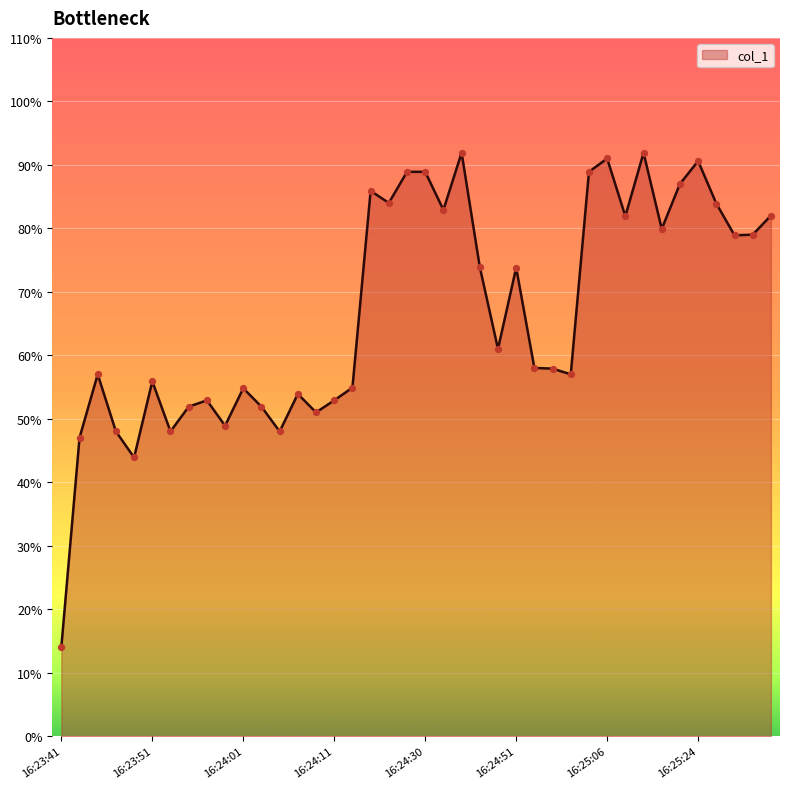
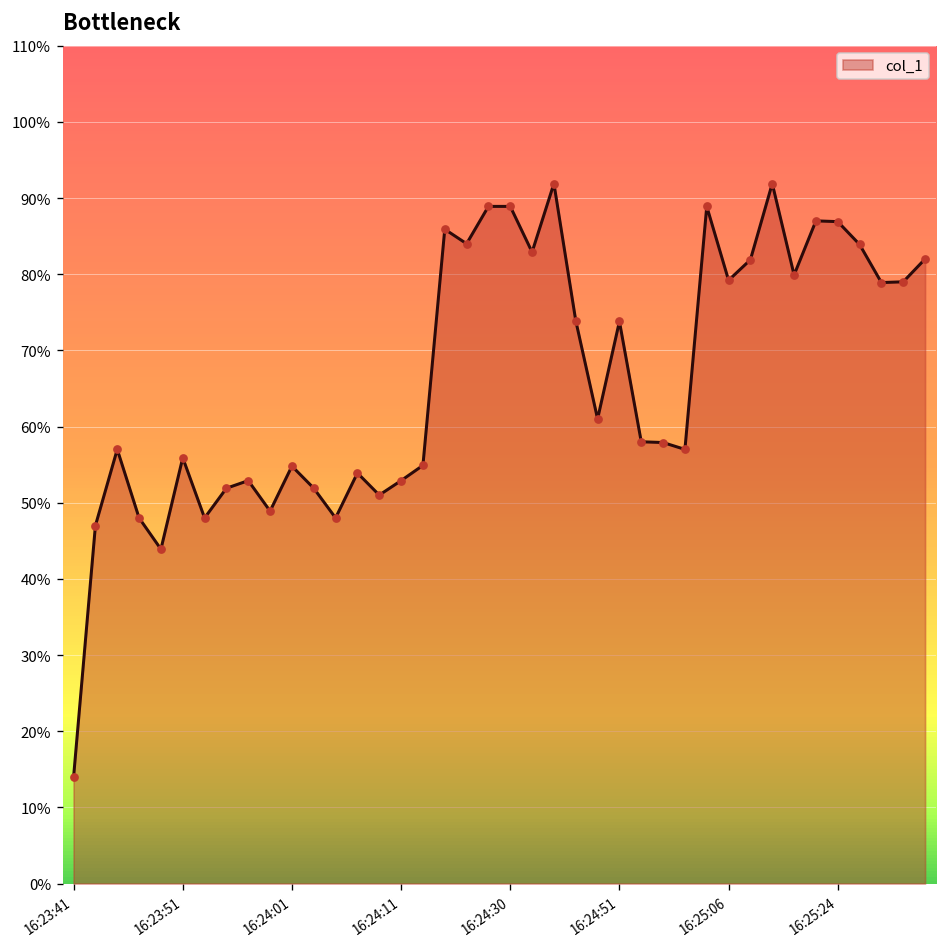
16:25:06: 91% -> 79%
16:25:24: 91% -> 87%
